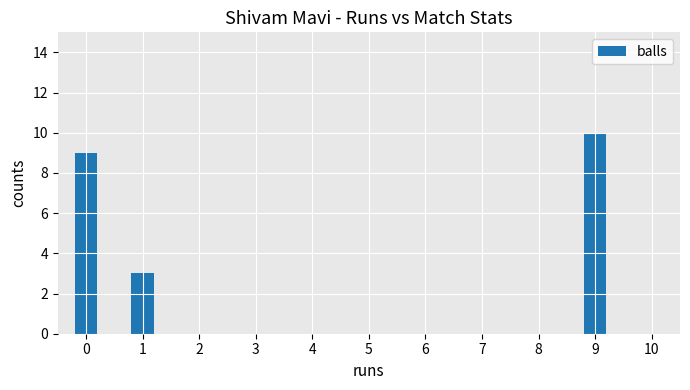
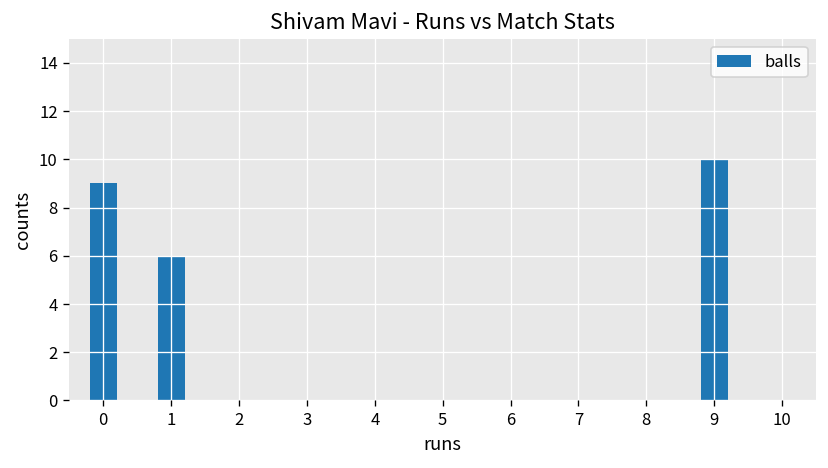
1: 3 -> 6
